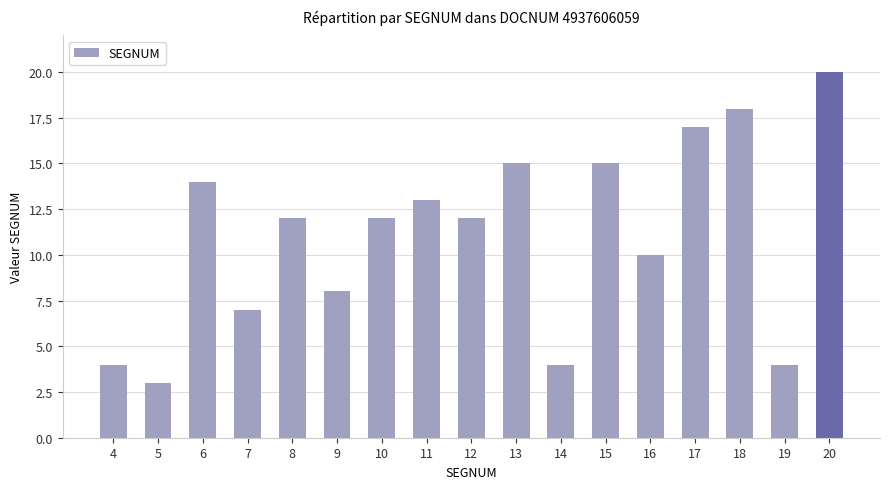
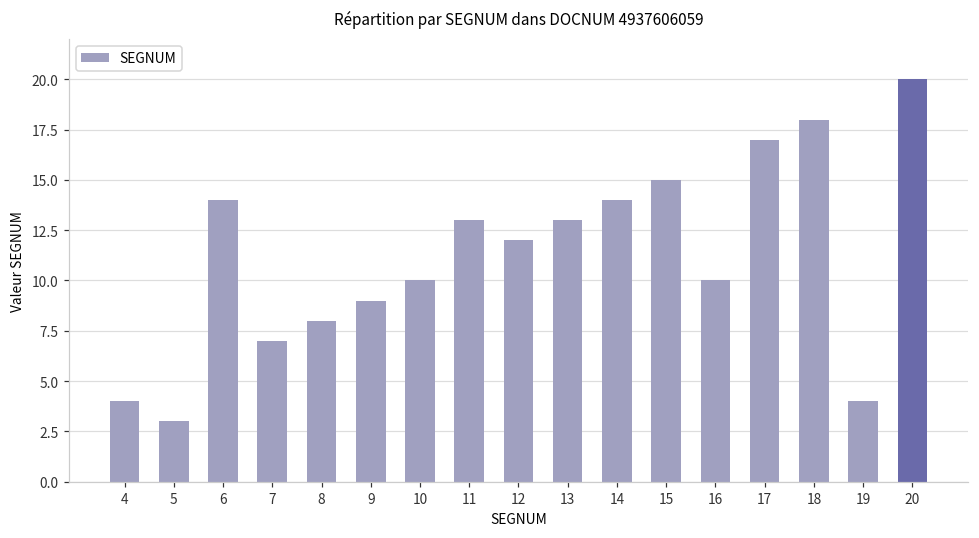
8: 12 -> 8
9: 8 -> 9
10: 12 -> 10
13: 15 -> 13
14: 4 -> 14
